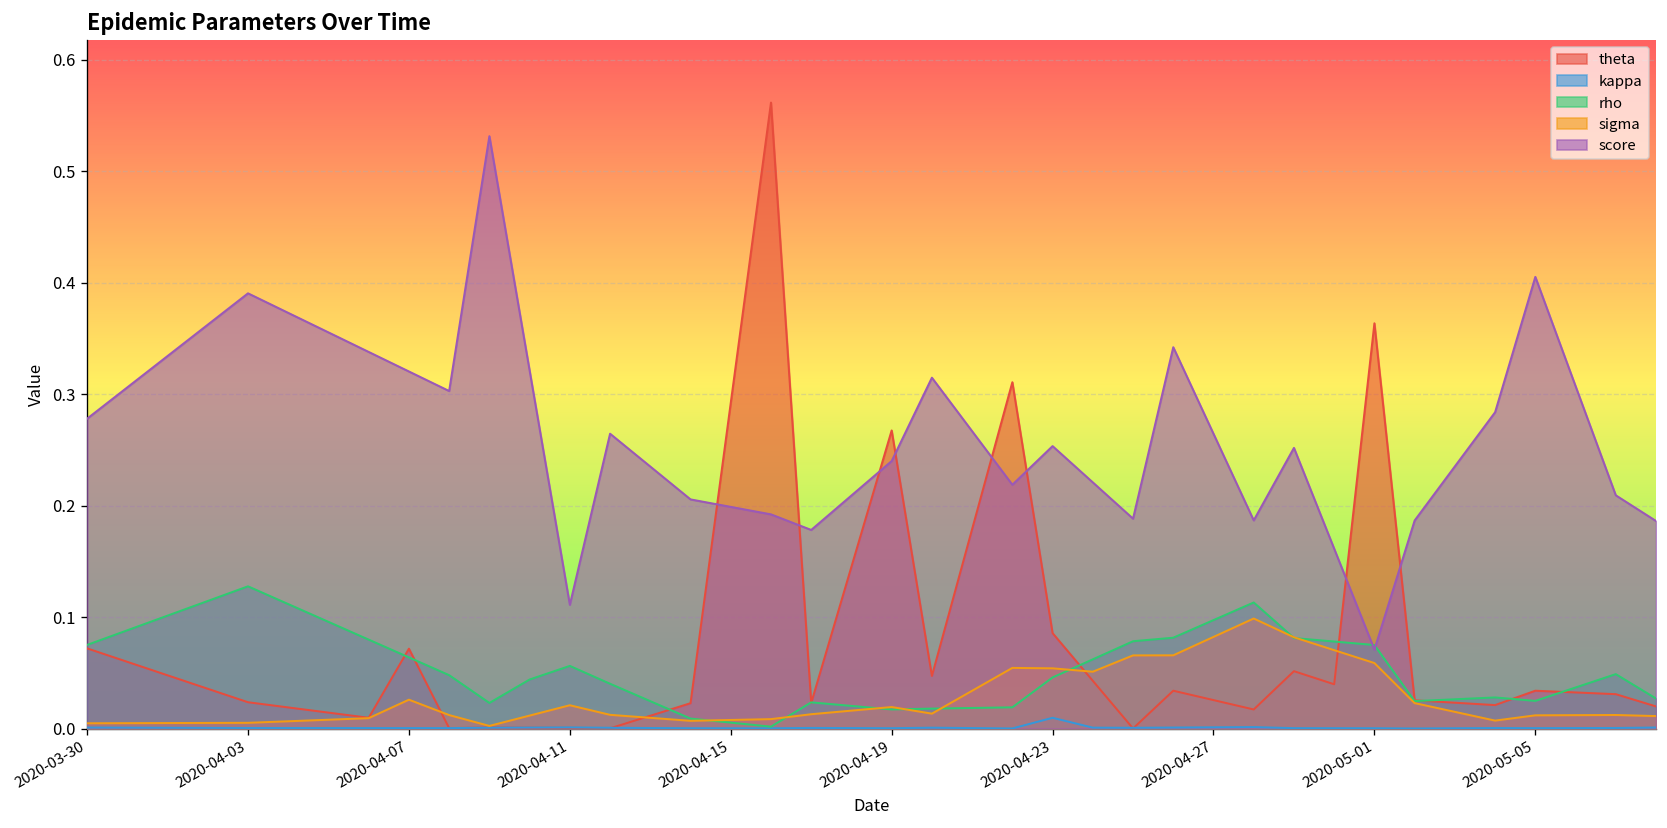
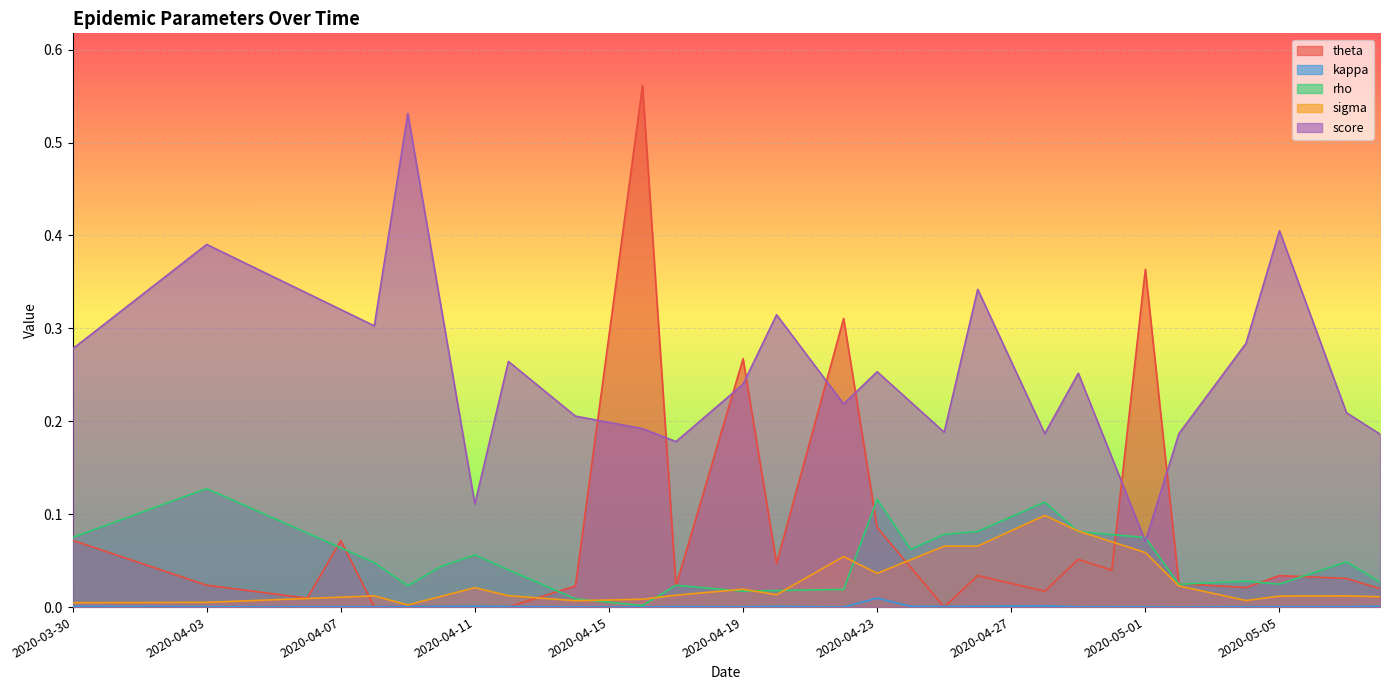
sigma, 2020-04-07: 0.03 -> 0.01
rho, 2020-04-23: 0.05 -> 0.12
sigma, 2020-04-23: 0.05 -> 0.04
